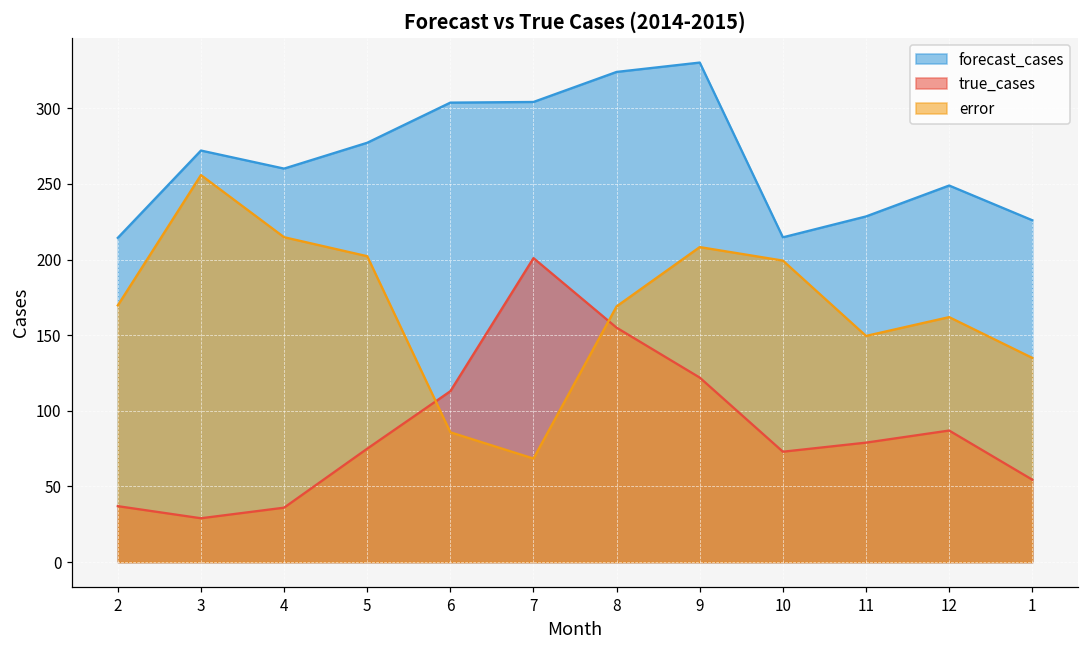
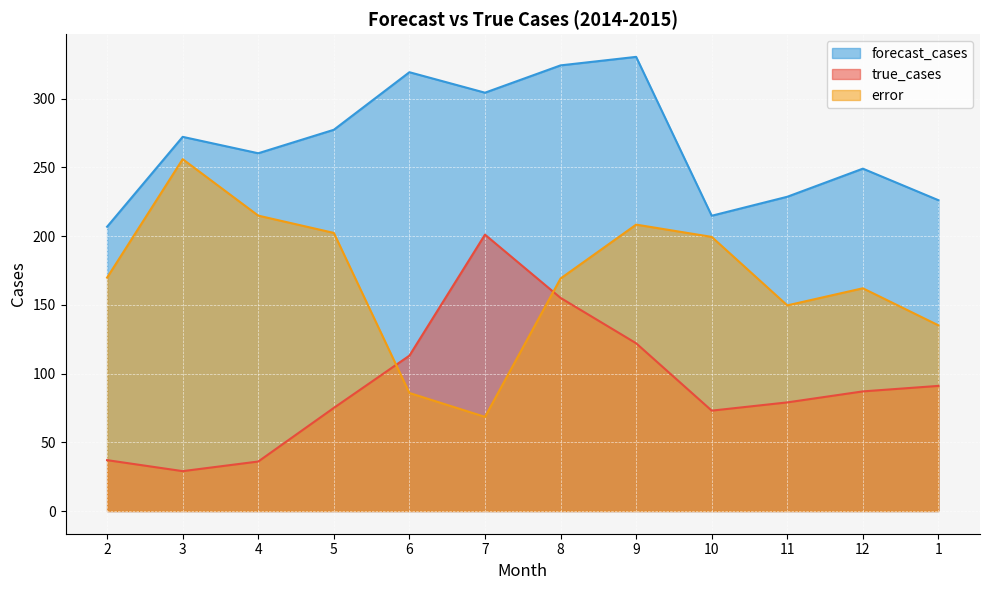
forecast_cases, 2: 214 -> 207
forecast_cases, 6: 304 -> 319
true_cases, 1: 55 -> 91
